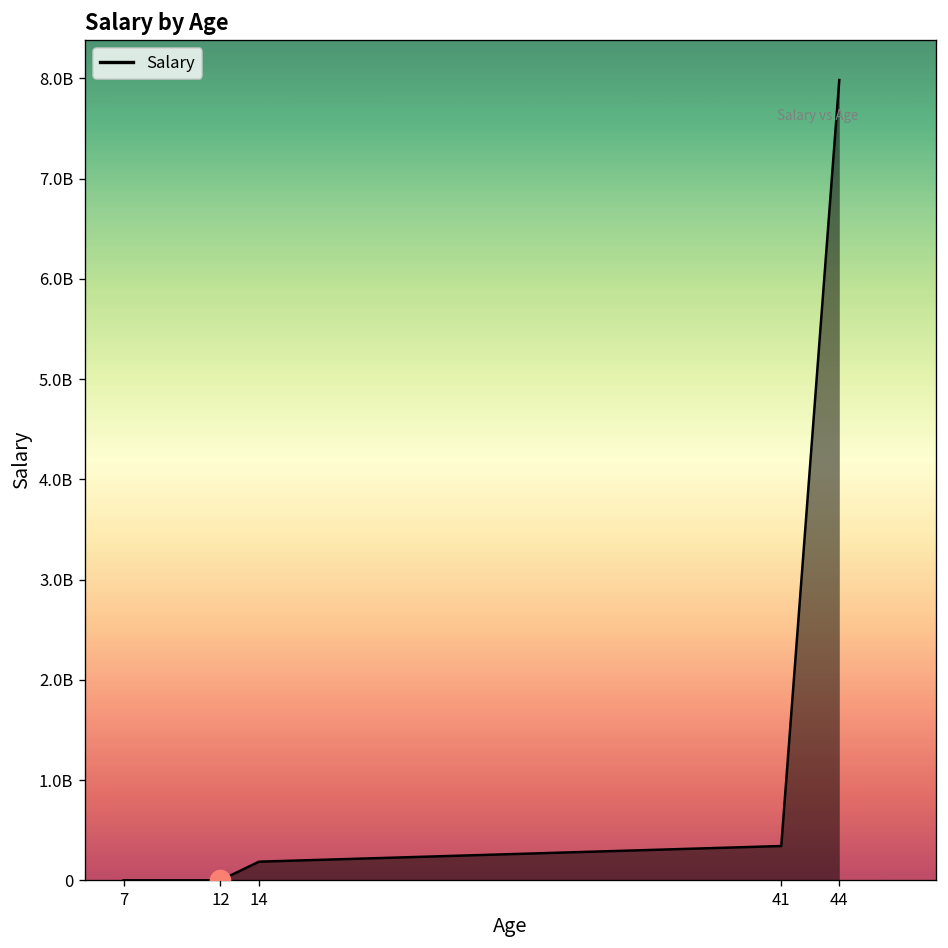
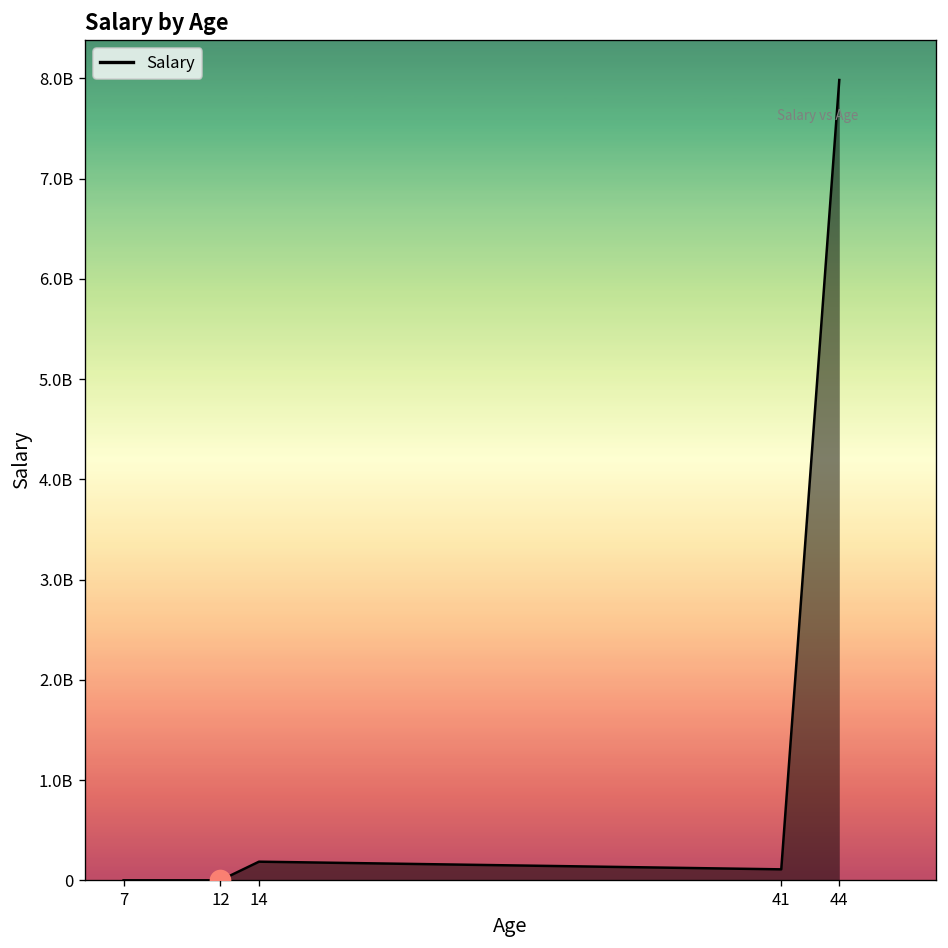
Salary, 41: 300000000 -> 100000000
